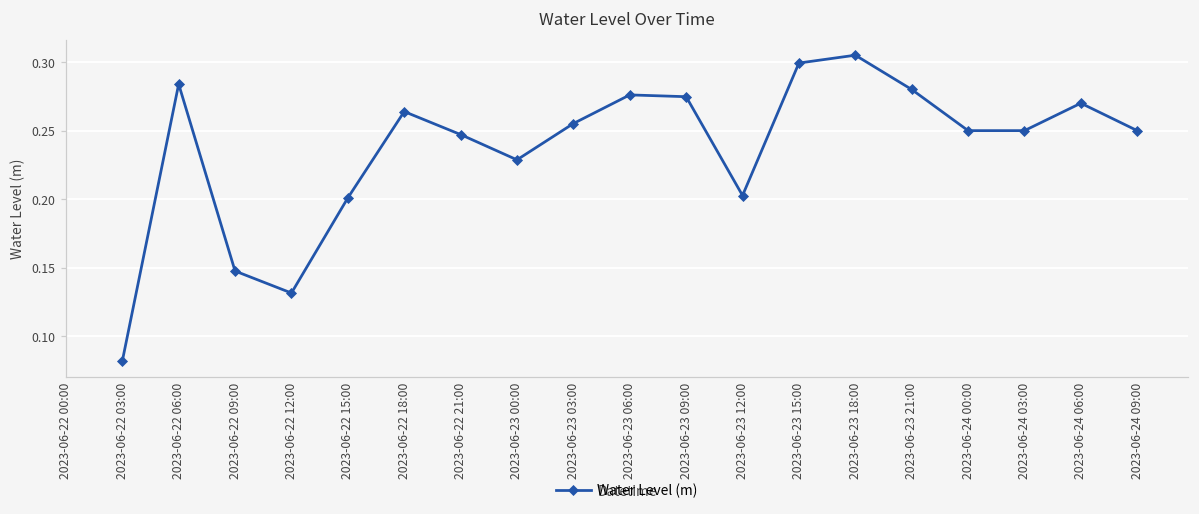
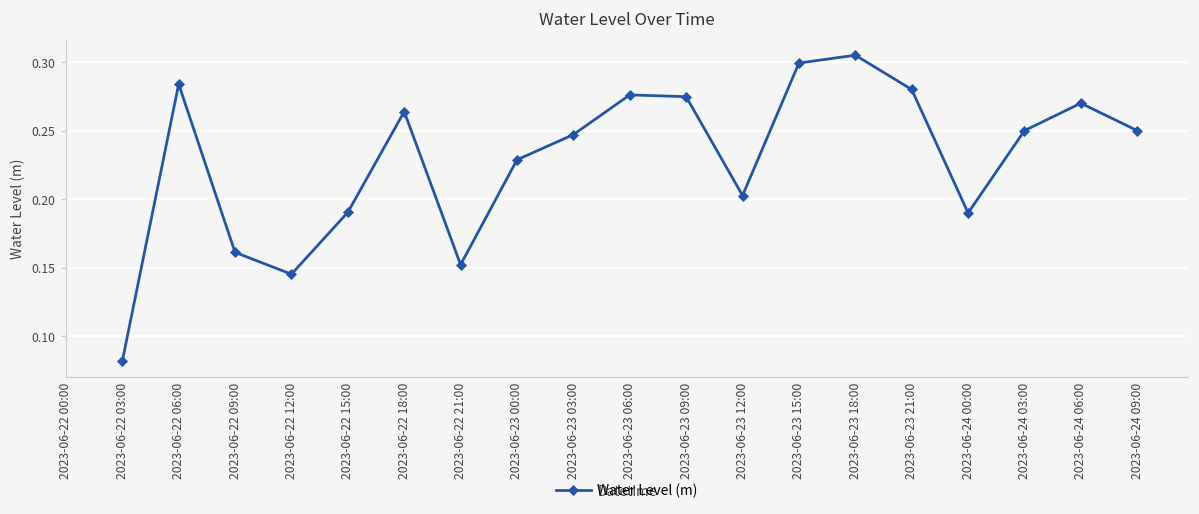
2023-06-22 09:00: 0.148 -> 0.161
2023-06-22 12:00: 0.132 -> 0.145
2023-06-22 15:00: 0.201 -> 0.190
2023-06-22 21:00: 0.247 -> 0.152
2023-06-23 03:00: 0.255 -> 0.247
2023-06-24 00:00: 0.25 -> 0.19
